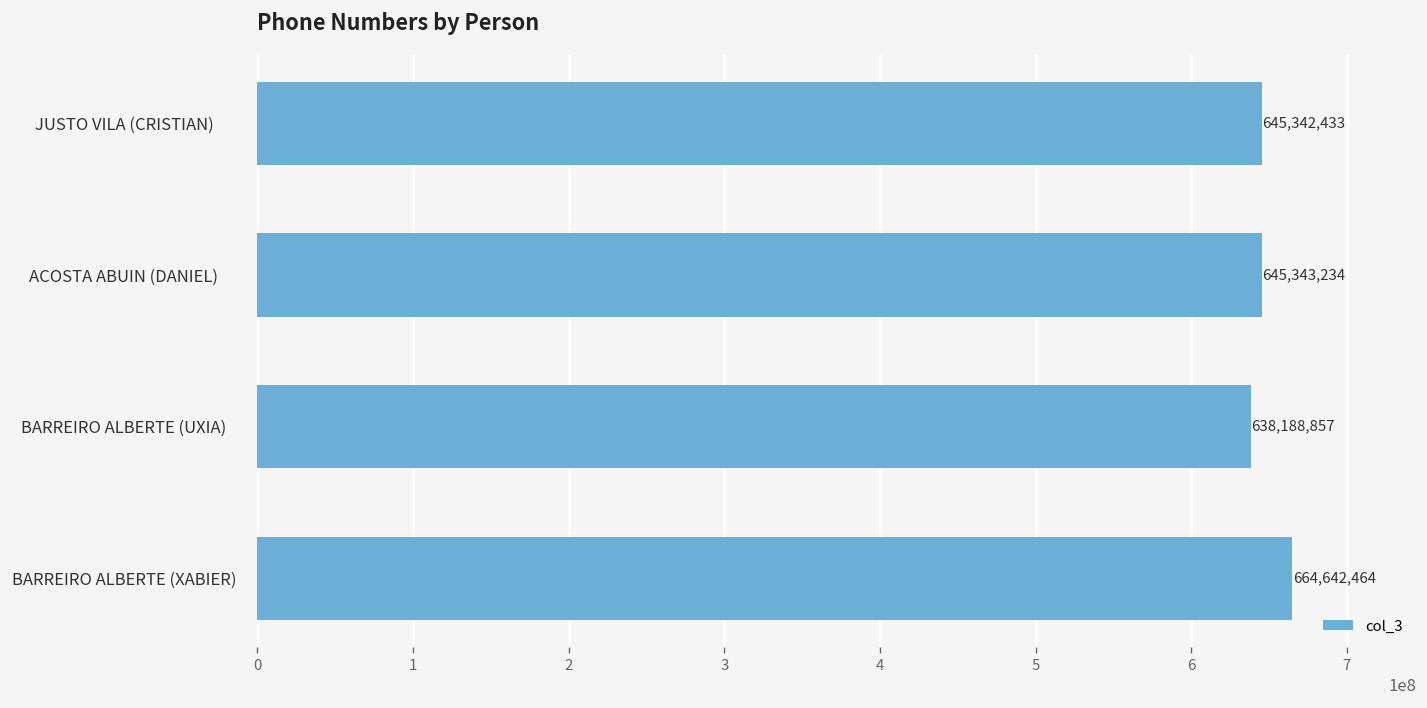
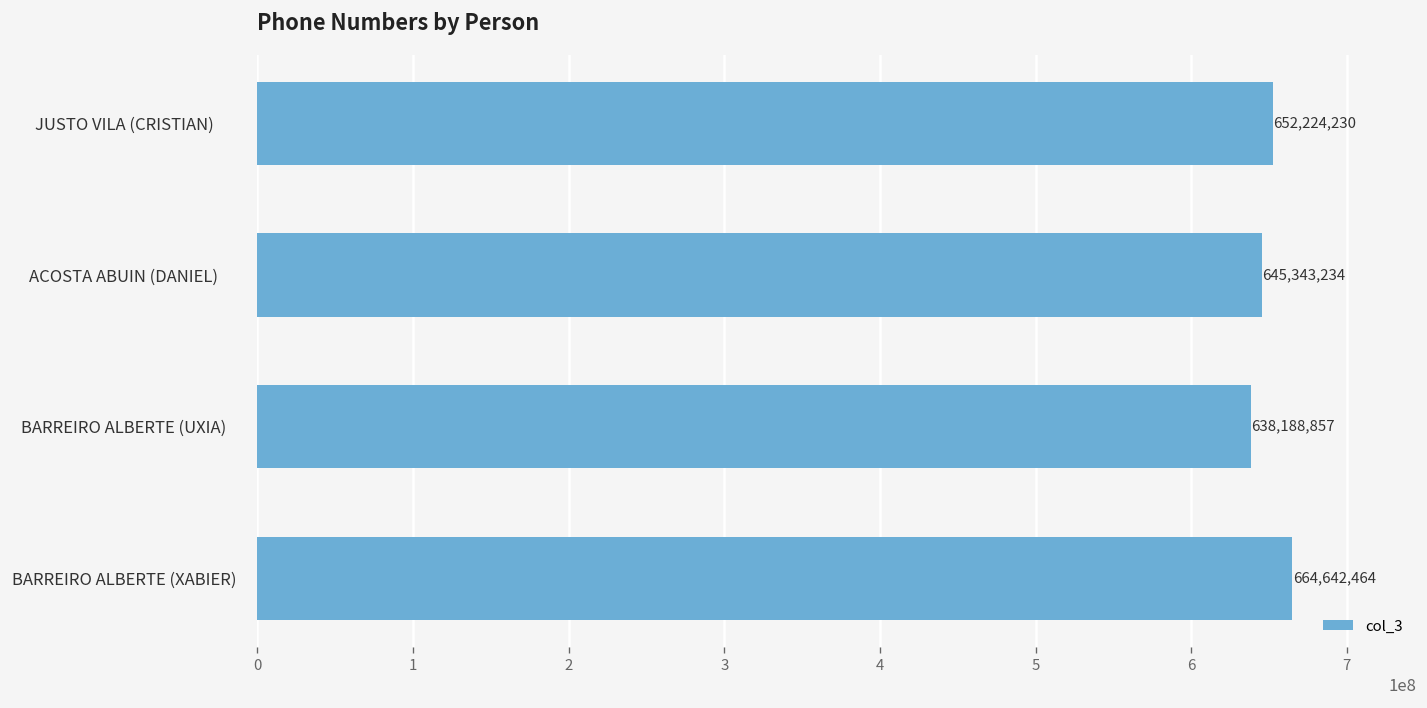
JUSTO VILA (CRISTIAN): 645,342,433 -> 652,224,230
